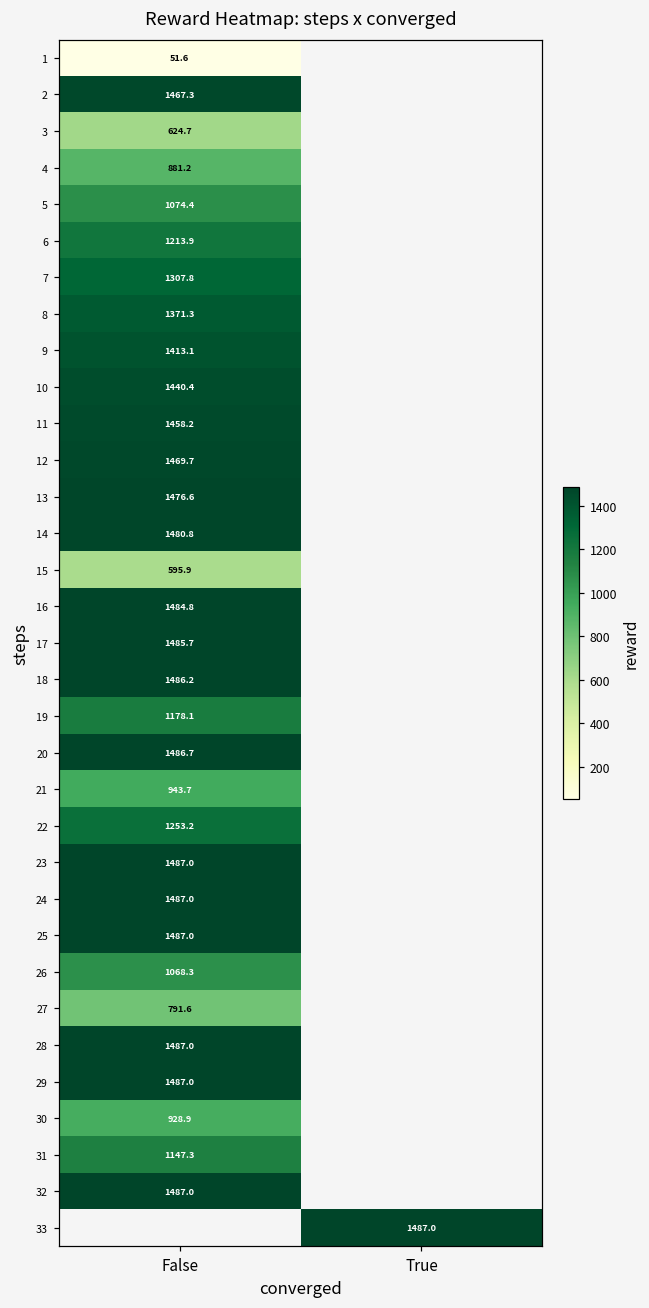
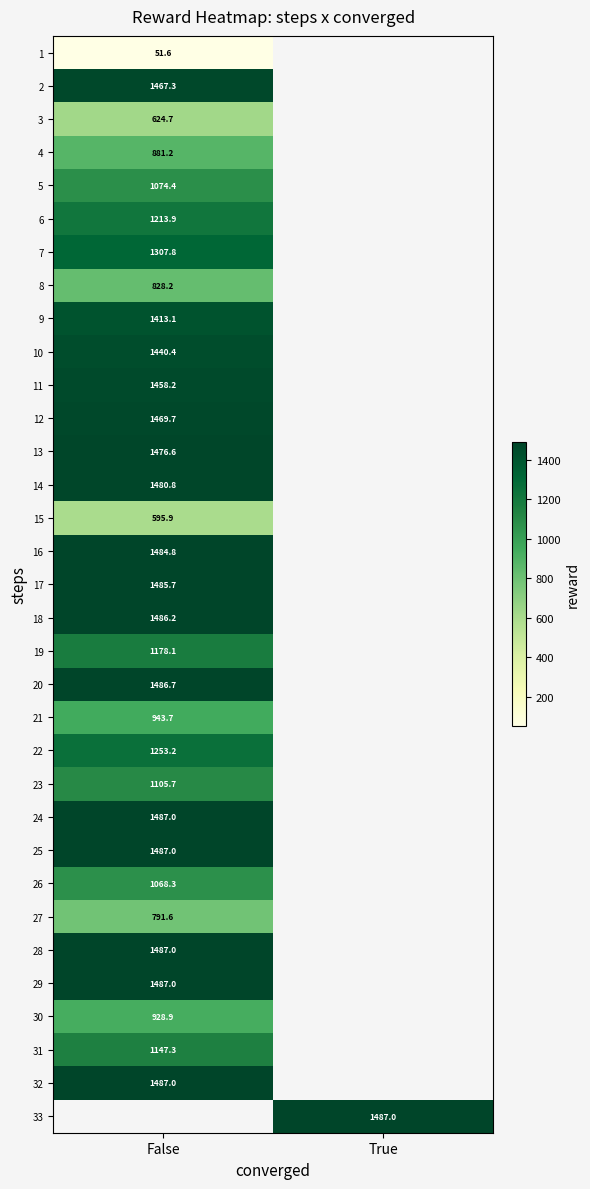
8, False: 1371.3 -> 828.2
23, False: 1487.0 -> 1105.7
